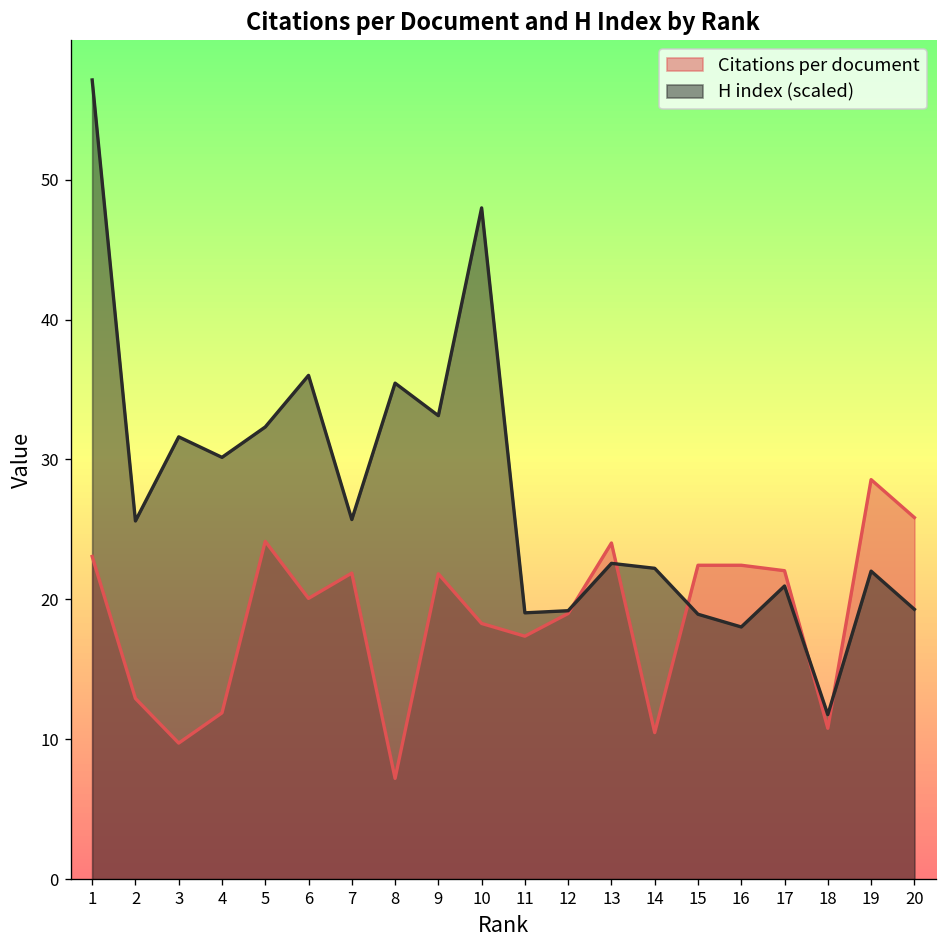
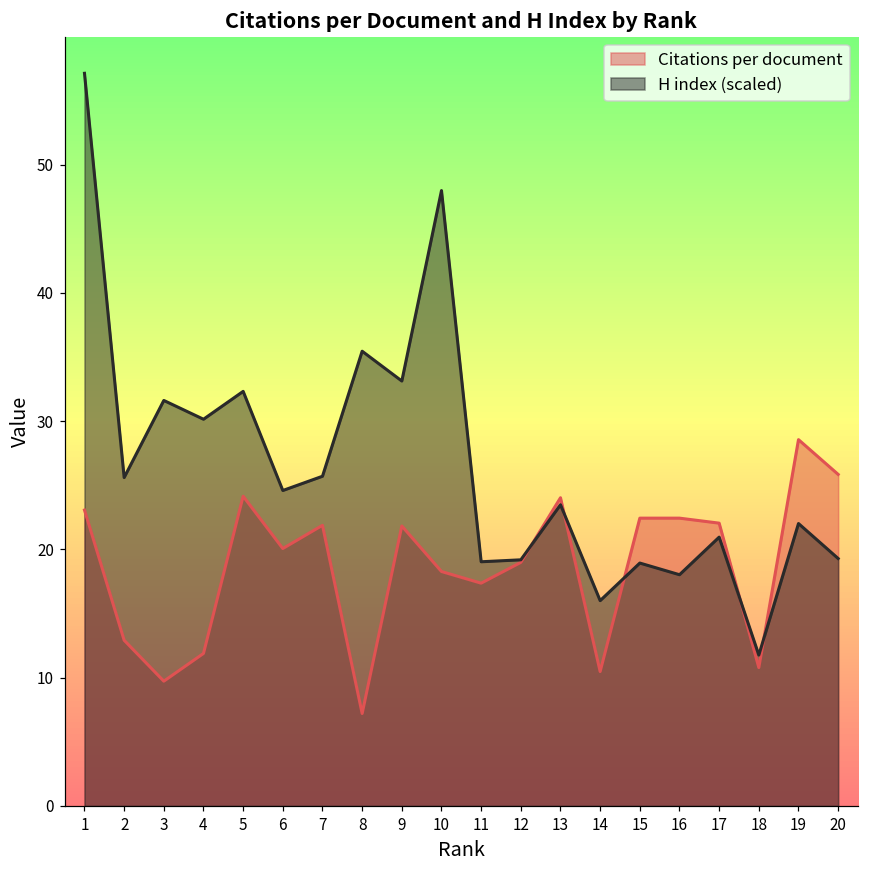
H index (scaled), 6: 36.0 -> 24.6
H index (scaled), 13: 22.6 -> 23.5
H index (scaled), 14: 22.2 -> 16.0
